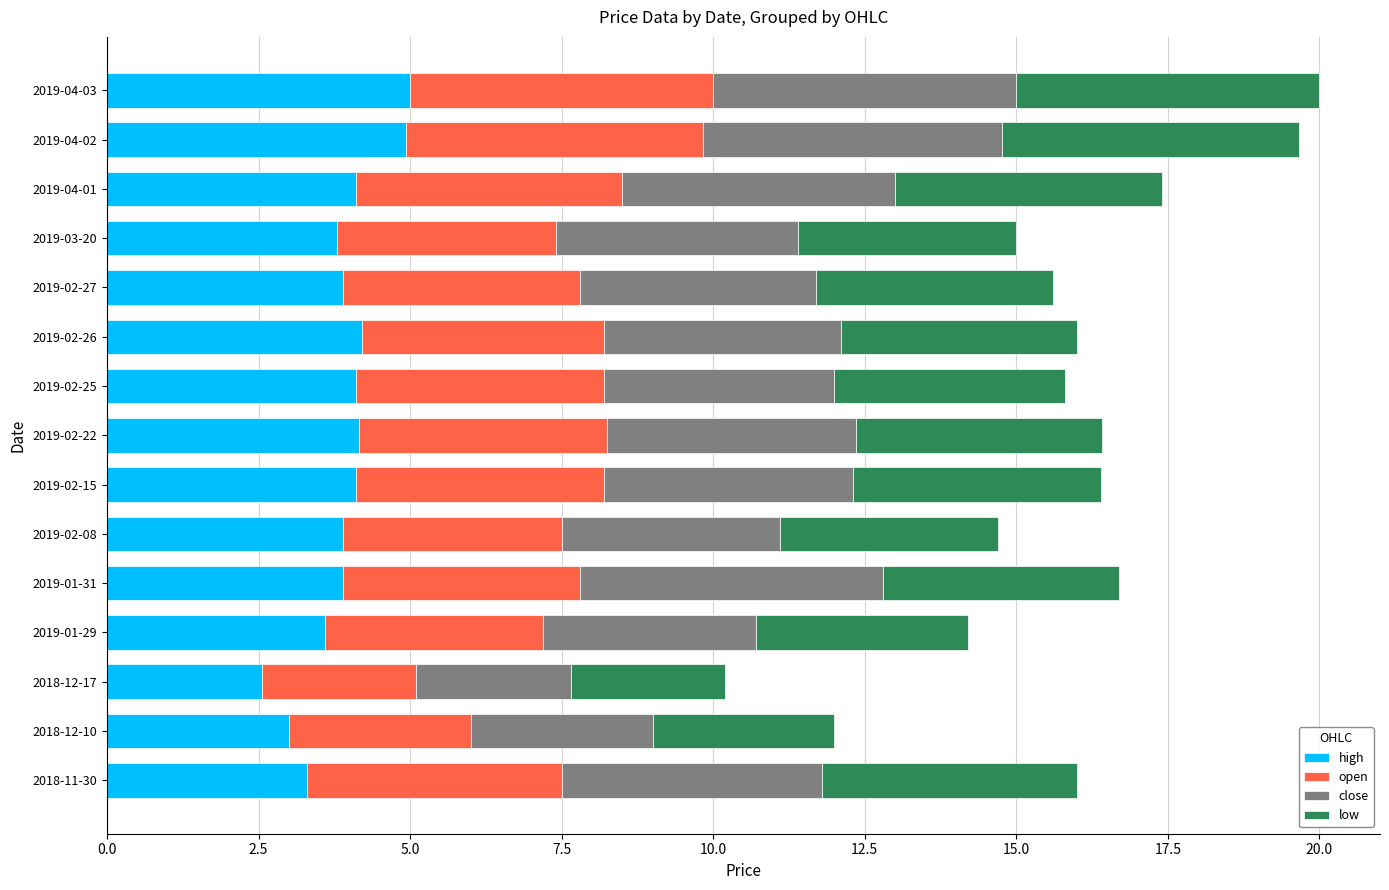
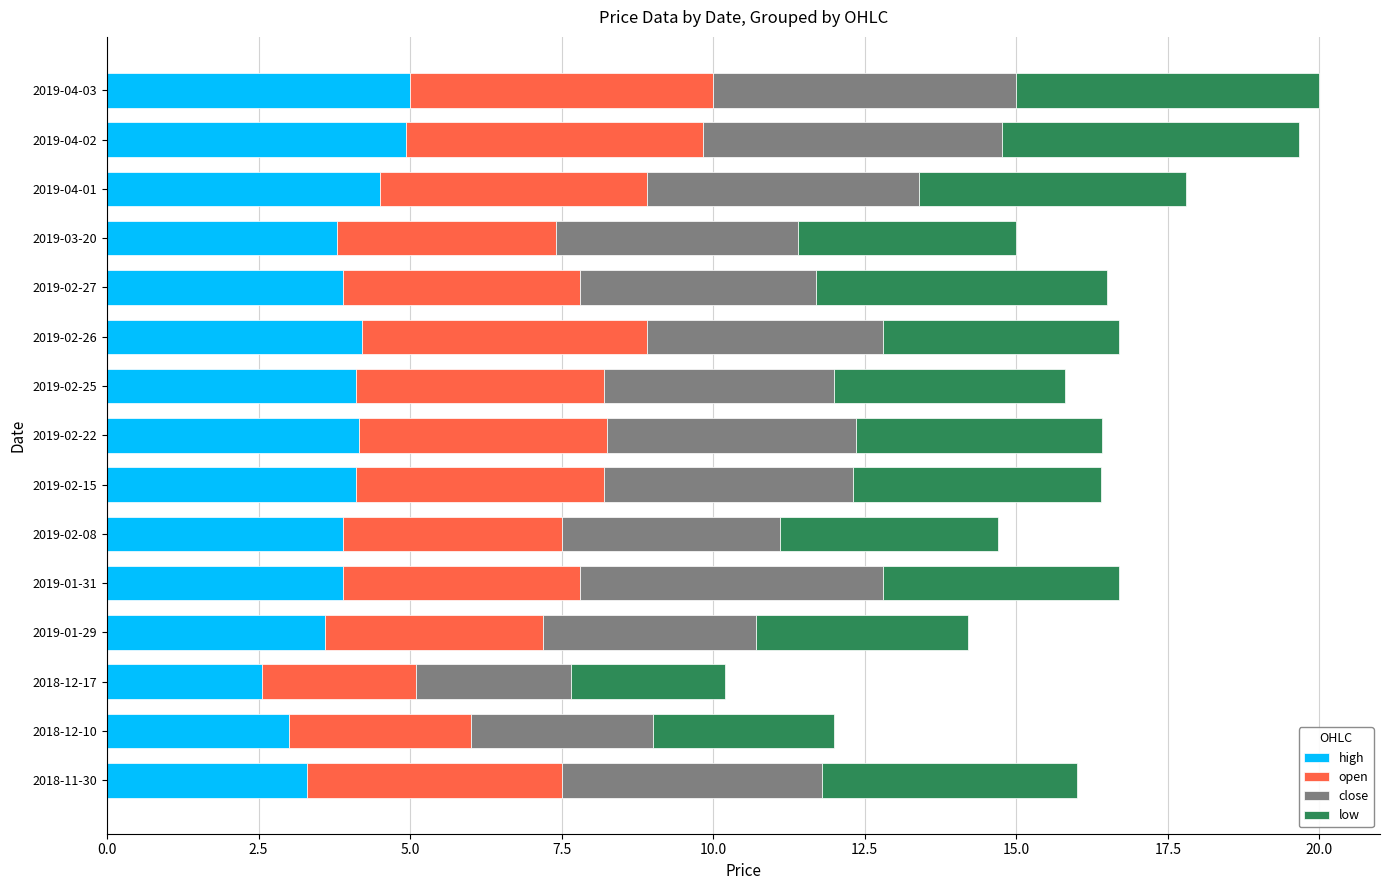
high, 2019-04-01: 4.1 -> 4.5
low, 2019-02-27: 3.9 -> 4.8
open, 2019-02-26: 4.0 -> 4.7
